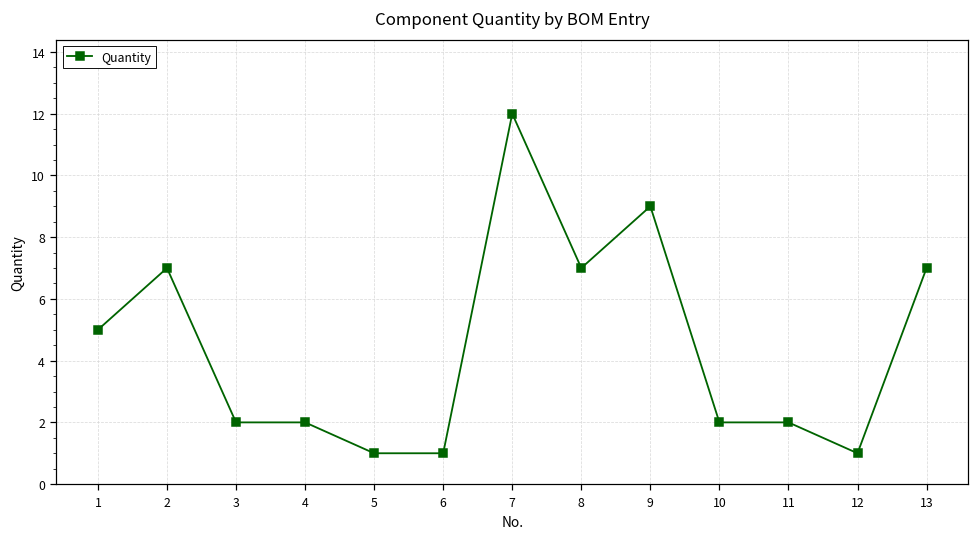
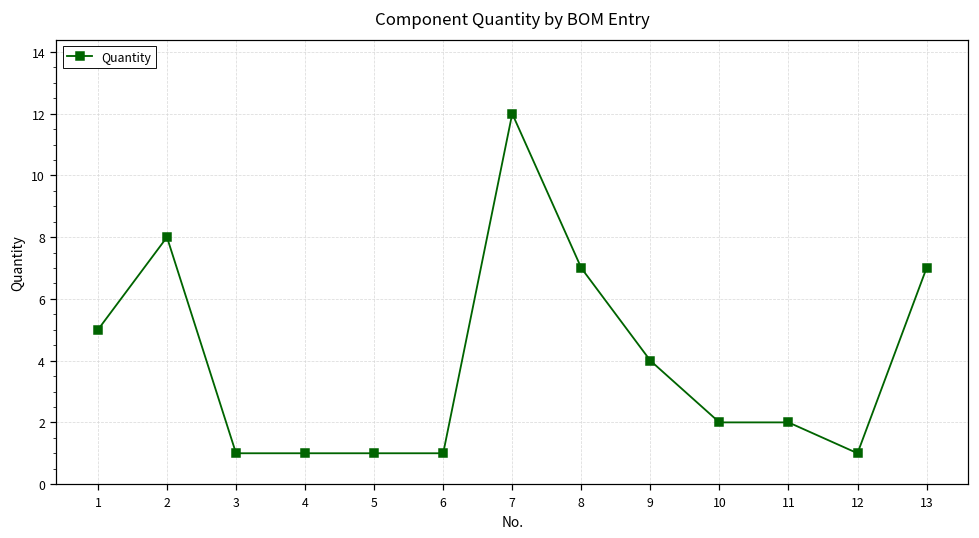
2: 7 -> 8
3: 2 -> 1
4: 2 -> 1
9: 9 -> 4
